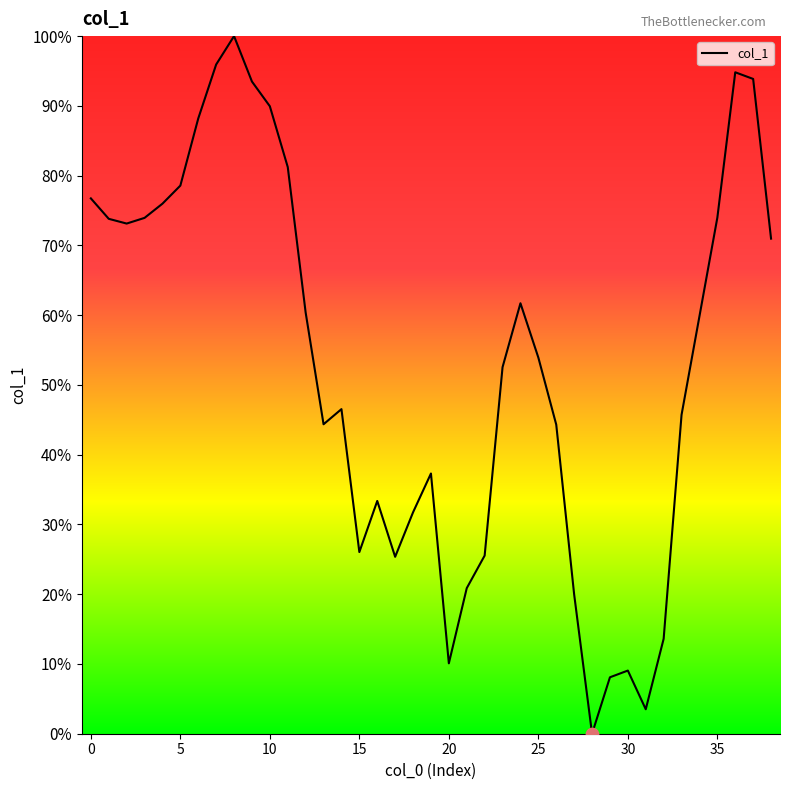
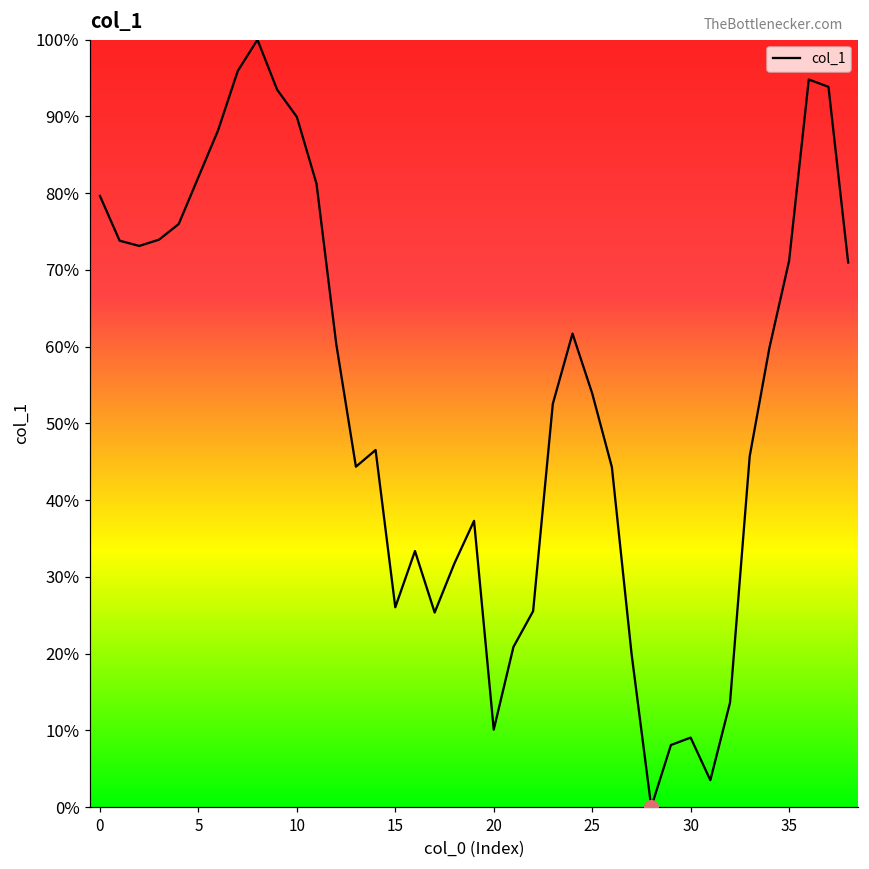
col_1, 0: 77% -> 80%
col_1, 5: 79% -> 82%
col_1, 35: 74% -> 71%
